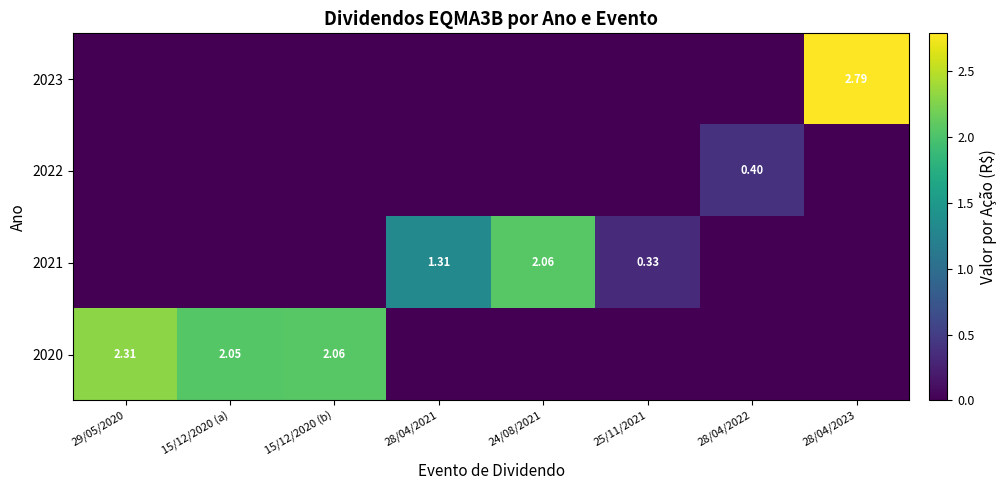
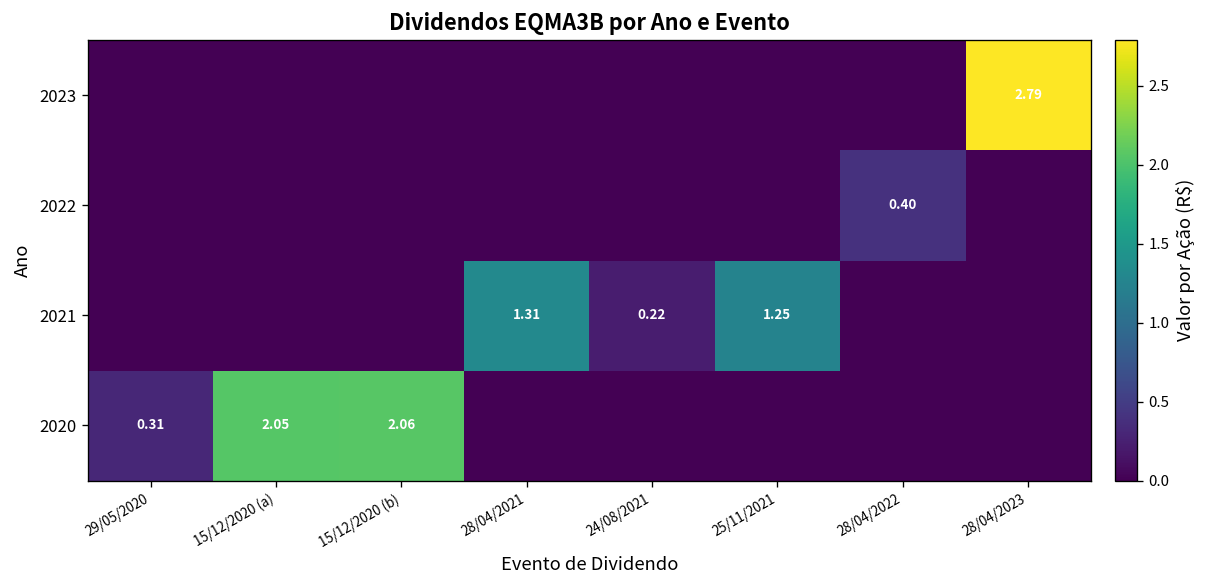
2021, 24/08/2021: 2.06 -> 0.22
2021, 25/11/2021: 0.33 -> 1.25
2020, 29/05/2020: 2.31 -> 0.31
